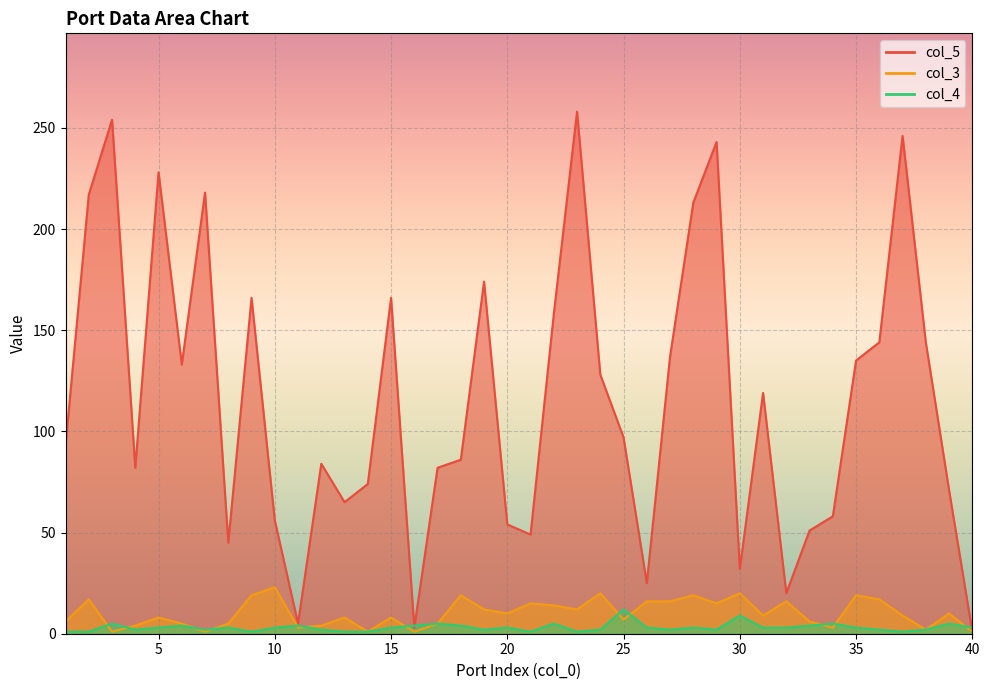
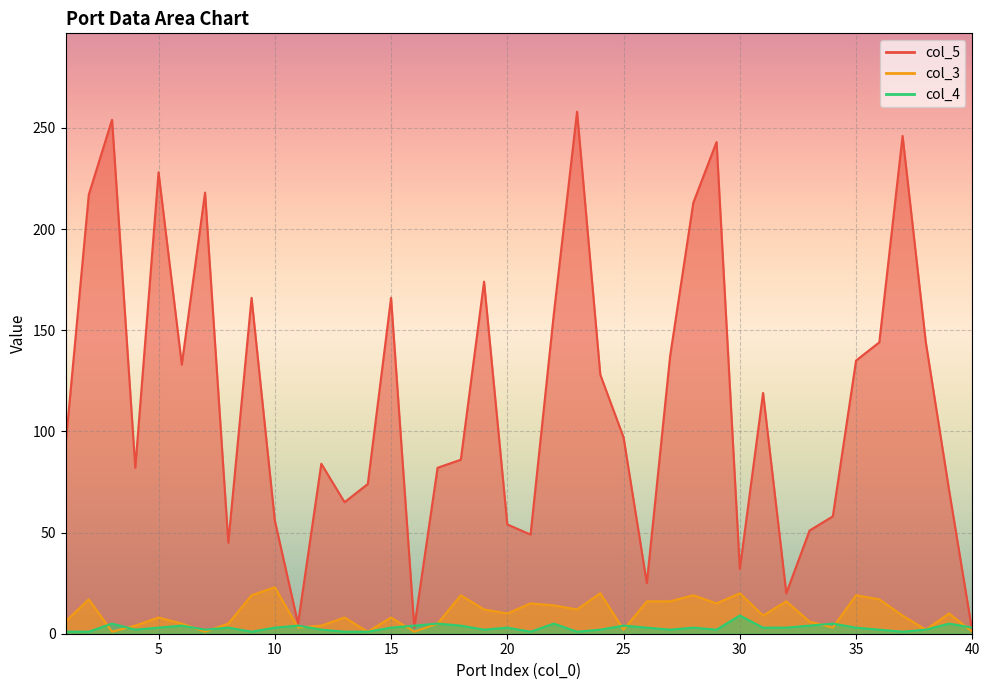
col_3, 25: 7 -> 2
col_4, 25: 12 -> 4
